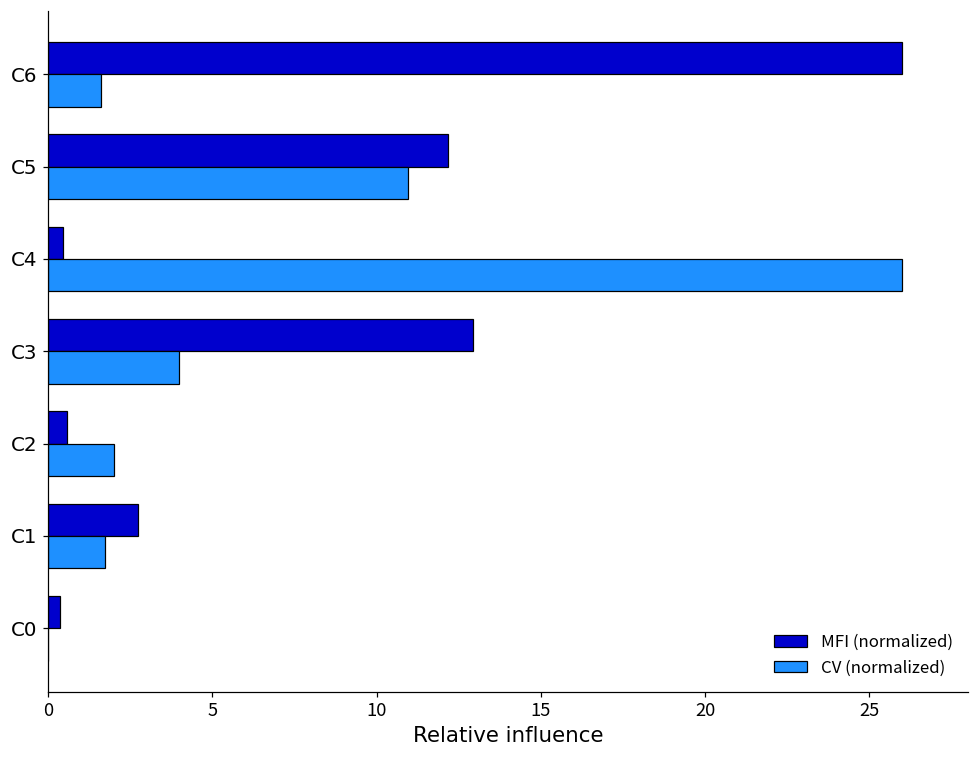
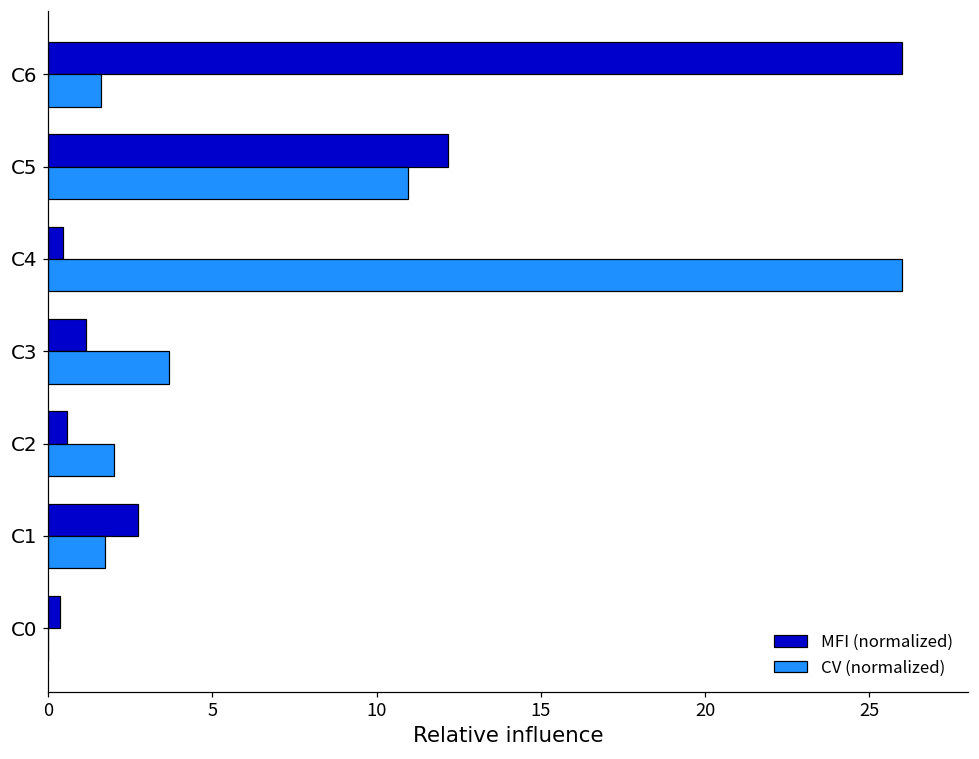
MFI (normalized), C3: 12.9 -> 1.2
CV (normalized), C3: 4.0 -> 3.7
